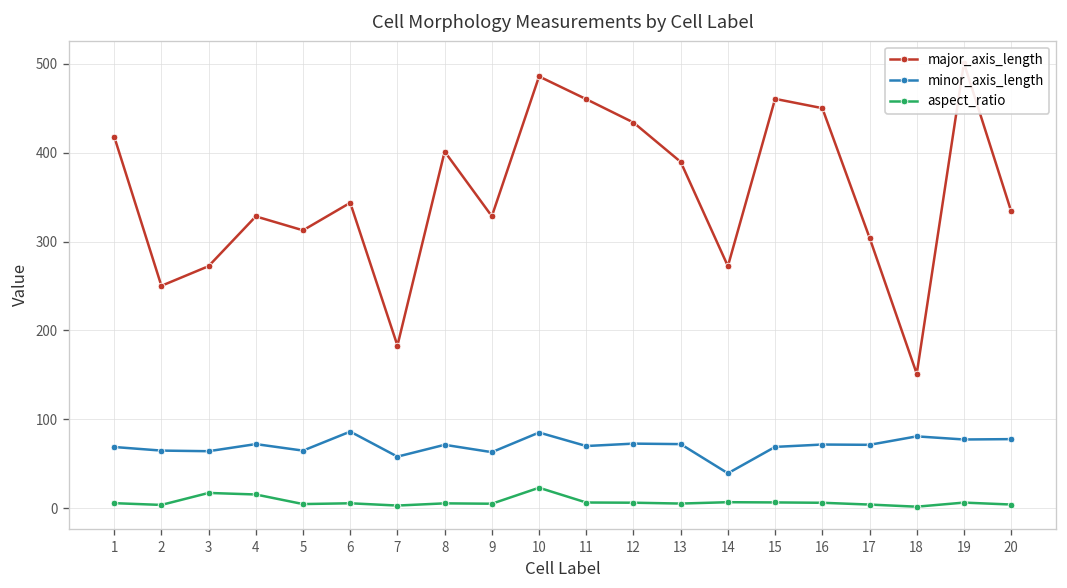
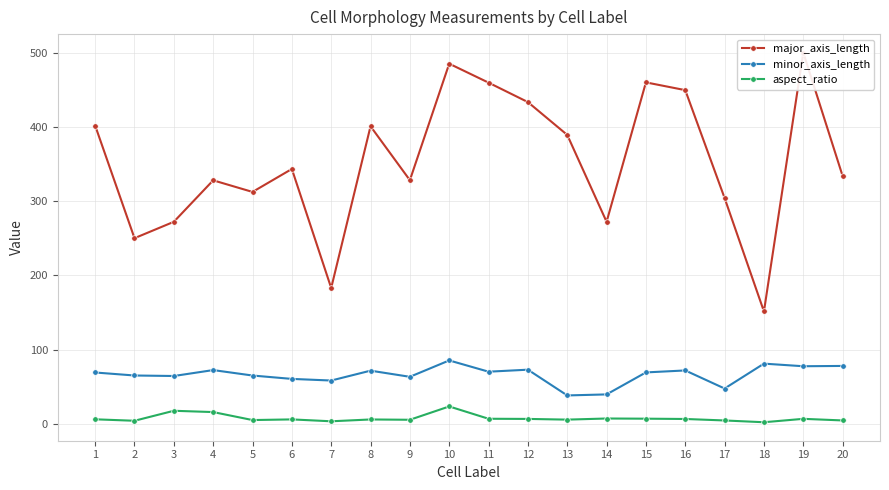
major_axis_length, 1: 420 -> 400
minor_axis_length, 6: 90 -> 60
minor_axis_length, 13: 70 -> 40
minor_axis_length, 17: 70 -> 50
